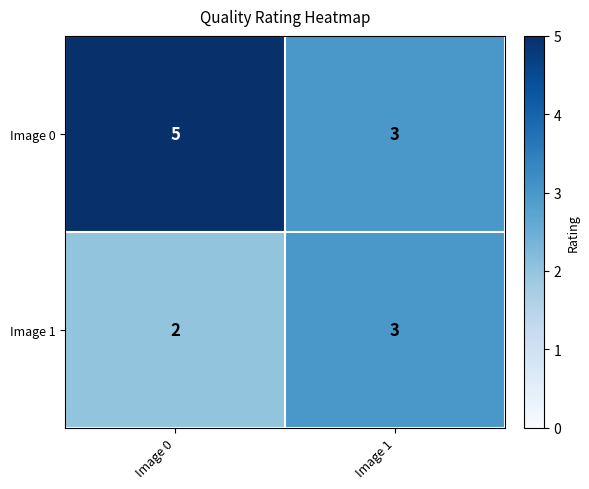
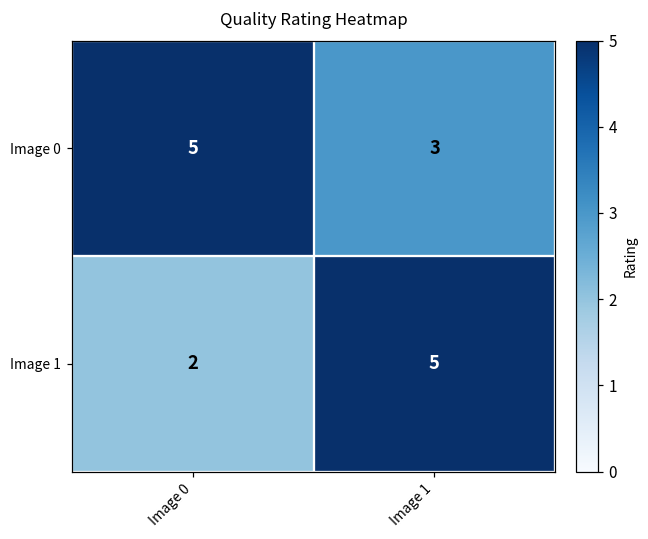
Image 1, Image 1: 3 -> 5
